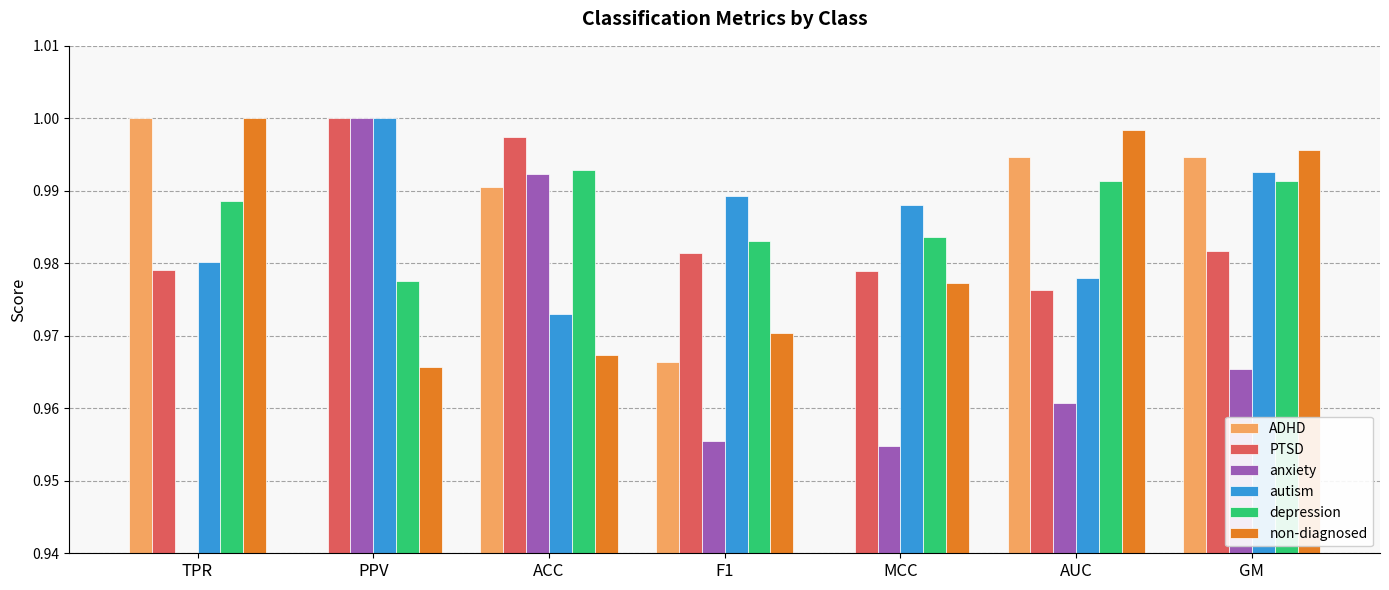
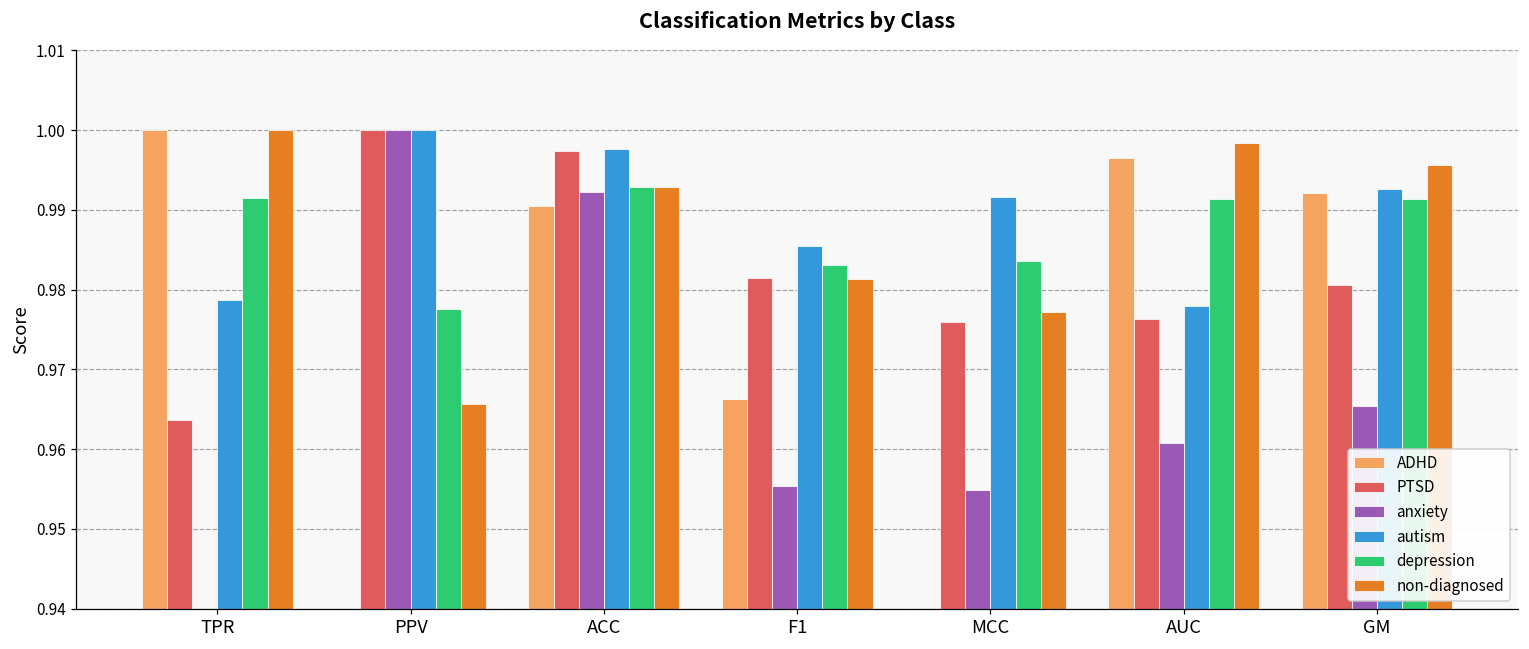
PTSD, TPR: 0.979 -> 0.964
autism, TPR: 0.980 -> 0.979
depression, TPR: 0.989 -> 0.991
autism, ACC: 0.973 -> 0.998
non-diagnosed, ACC: 0.967 -> 0.993
autism, F1: 0.989 -> 0.985
non-diagnosed, F1: 0.970 -> 0.981
PTSD, MCC: 0.979 -> 0.976
autism, MCC: 0.988 -> 0.992
ADHD, AUC: 0.995 -> 0.996
ADHD, GM: 0.995 -> 0.992
PTSD, GM: 0.982 -> 0.981
